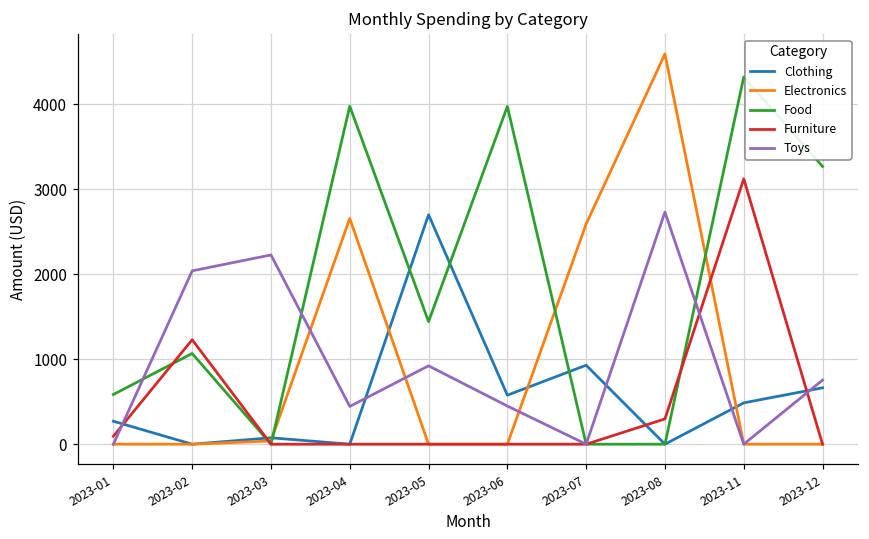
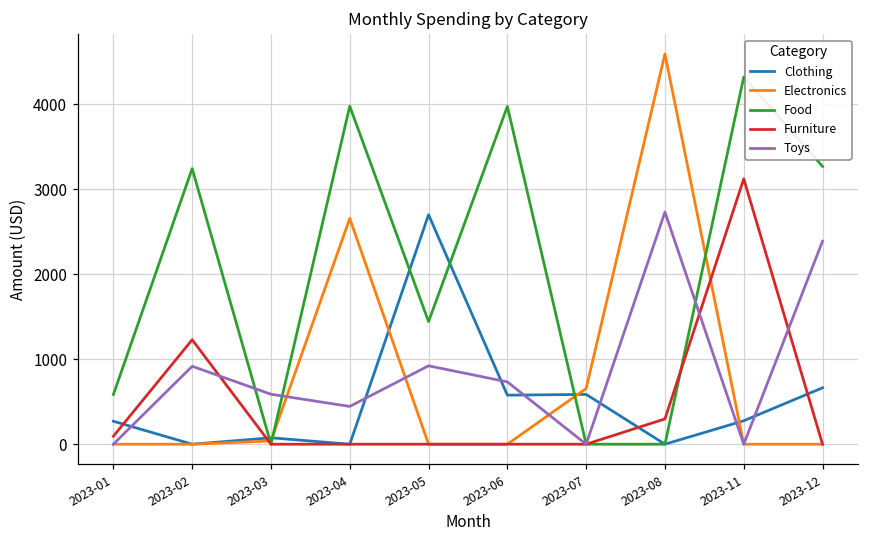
Food, 2023-02: 1100 -> 3200
Toys, 2023-02: 2000 -> 900
Toys, 2023-03: 2200 -> 600
Toys, 2023-06: 400 -> 700
Clothing, 2023-07: 900 -> 600
Electronics, 2023-07: 2600 -> 700
Clothing, 2023-11: 500 -> 300
Toys, 2023-12: 800 -> 2400
